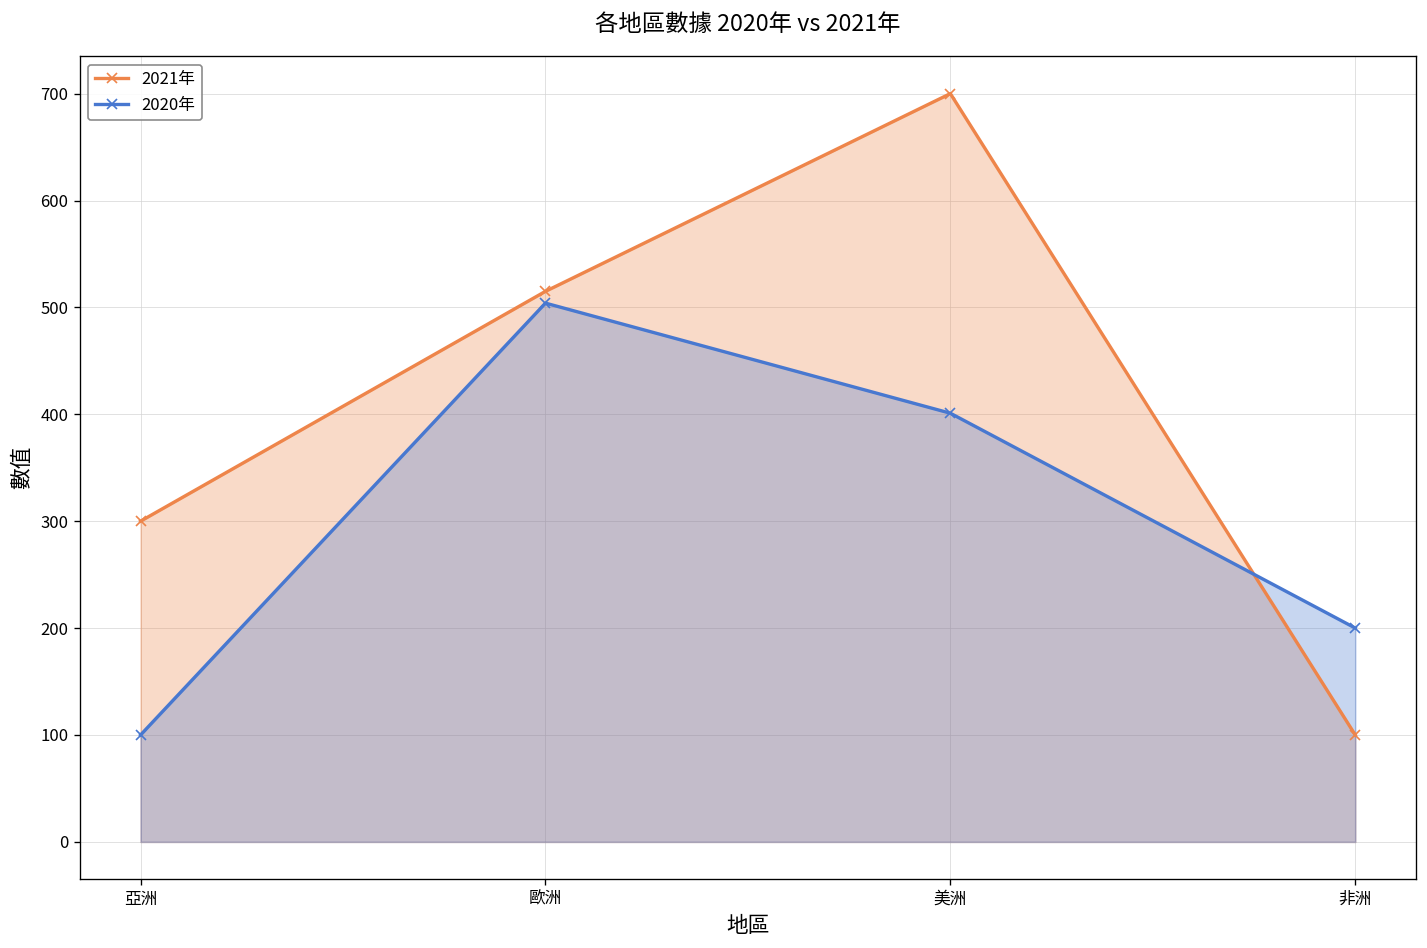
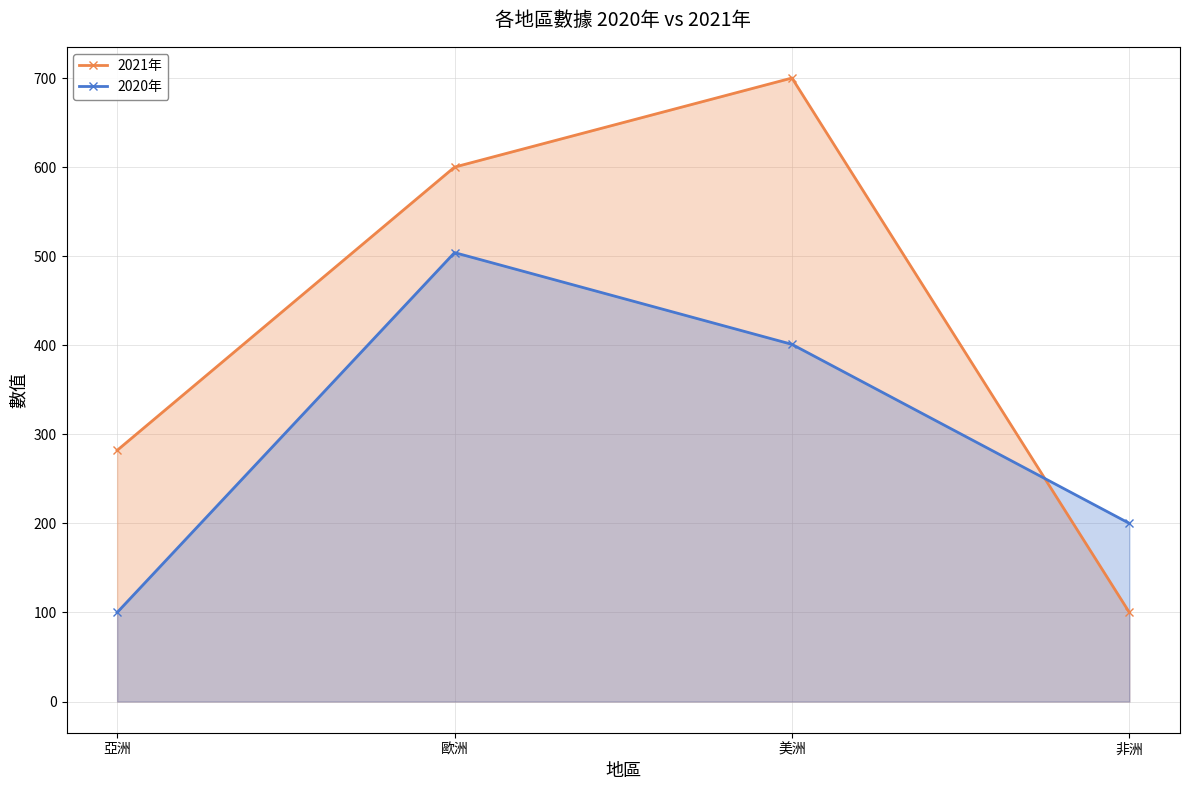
2021年, 亞洲: 300 -> 280
2021年, 歐洲: 520 -> 600
